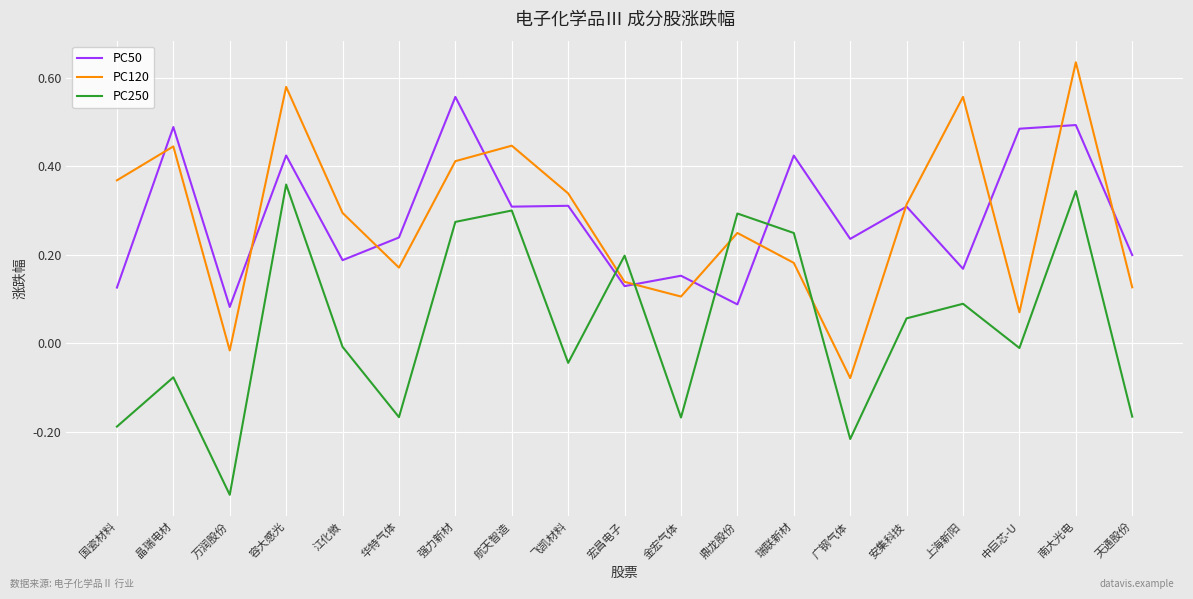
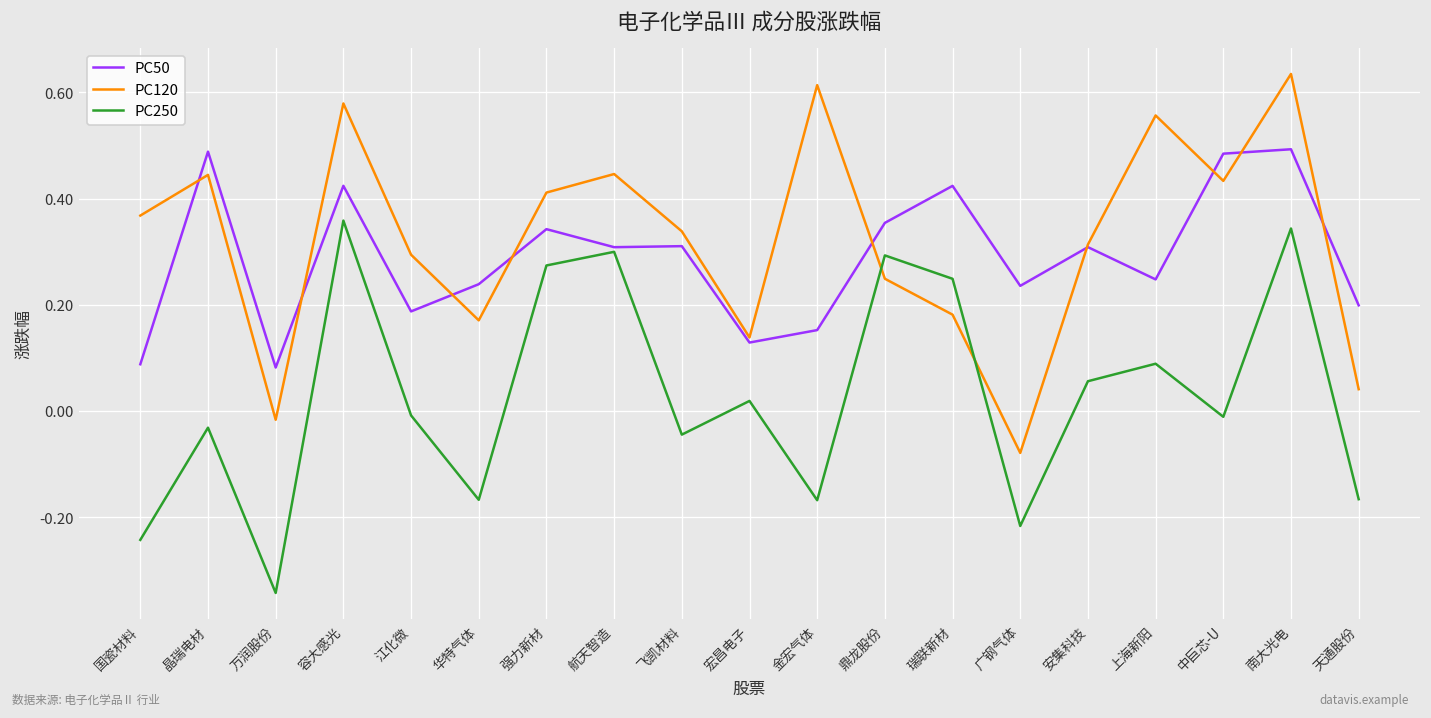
PC50, 国瓷材料: 0.13 -> 0.09
PC250, 国瓷材料: -0.19 -> -0.24
PC250, 晶瑞电材: -0.08 -> -0.03
PC50, 强力新材: 0.56 -> 0.34
PC250, 宏昌电子: 0.20 -> 0.02
PC120, 金宏气体: 0.11 -> 0.61
PC50, 鼎龙股份: 0.09 -> 0.35
PC50, 上海新阳: 0.17 -> 0.25
PC120, 中巨芯-U: 0.07 -> 0.43
PC120, 天通股份: 0.13 -> 0.04
